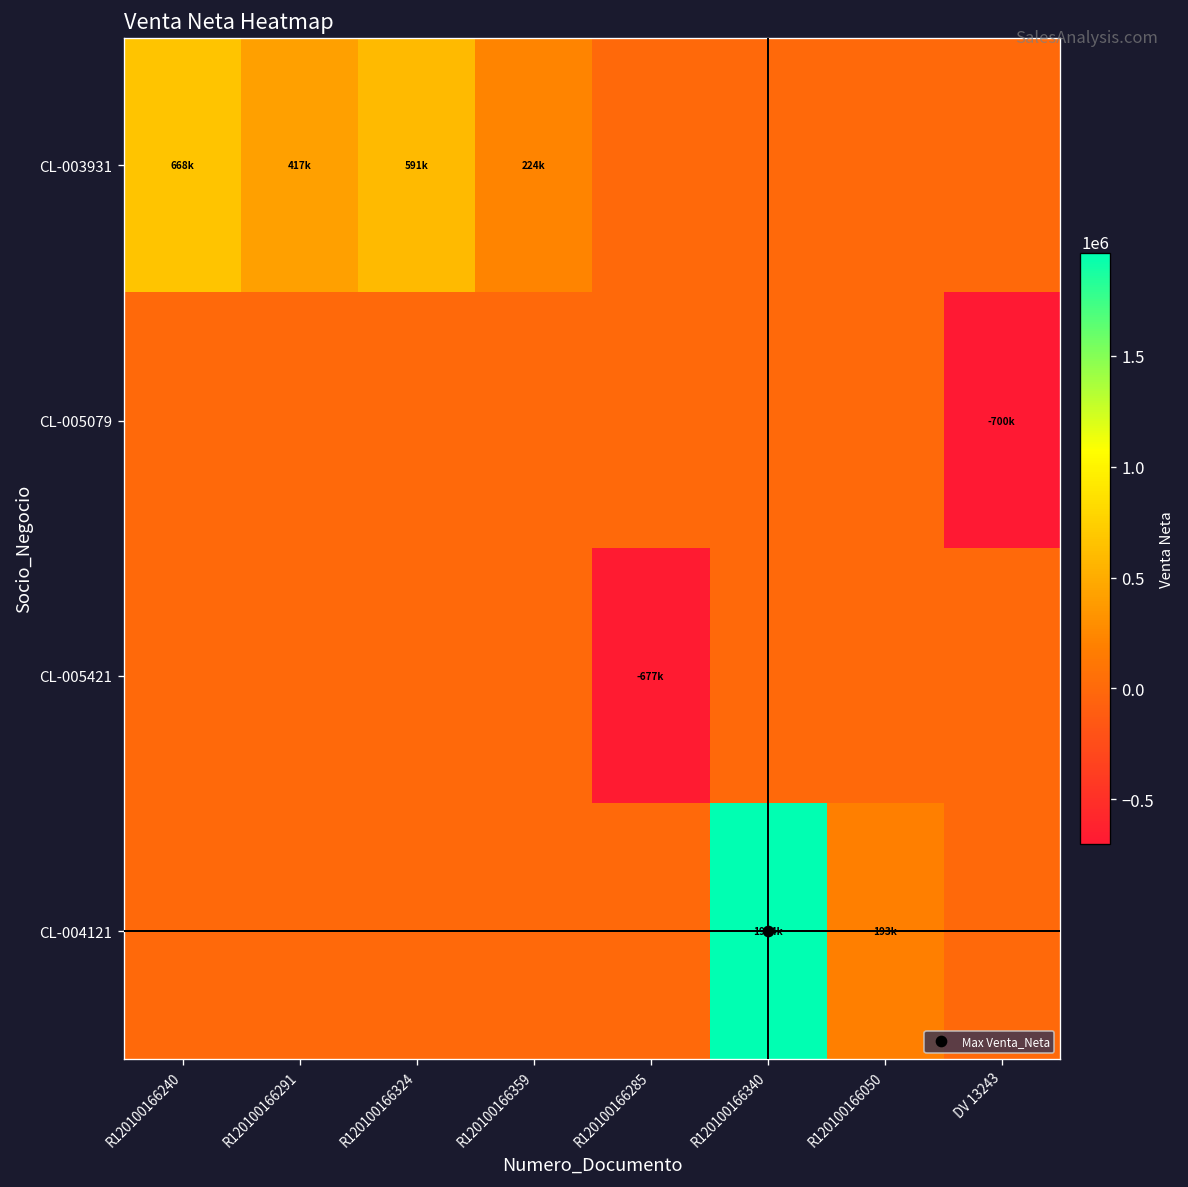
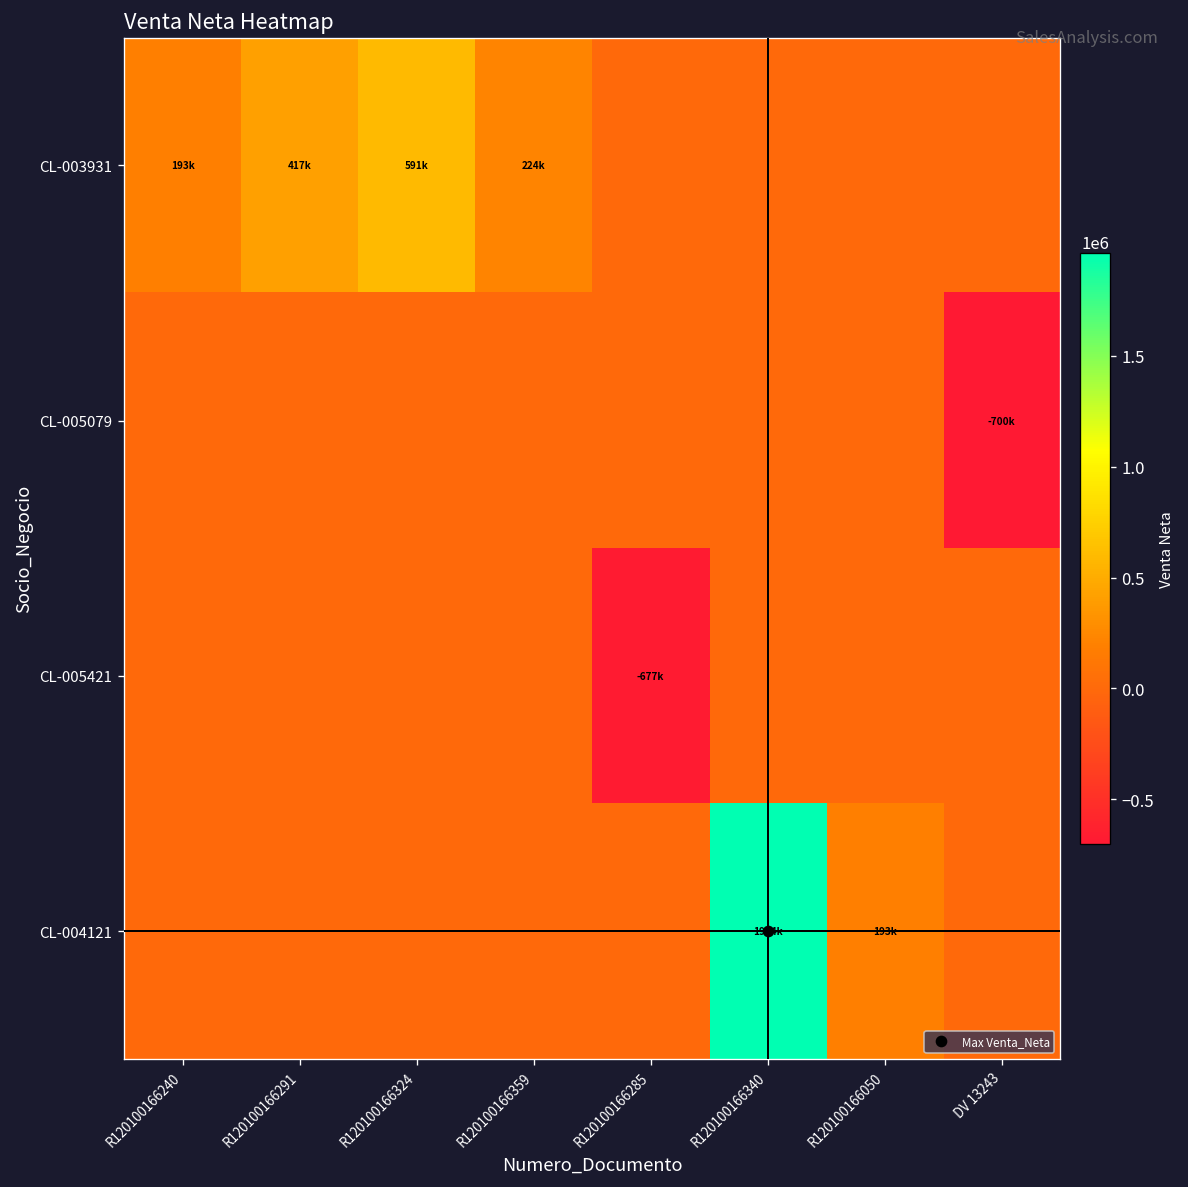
CL-003931, R120100166240: 668k -> 193k
